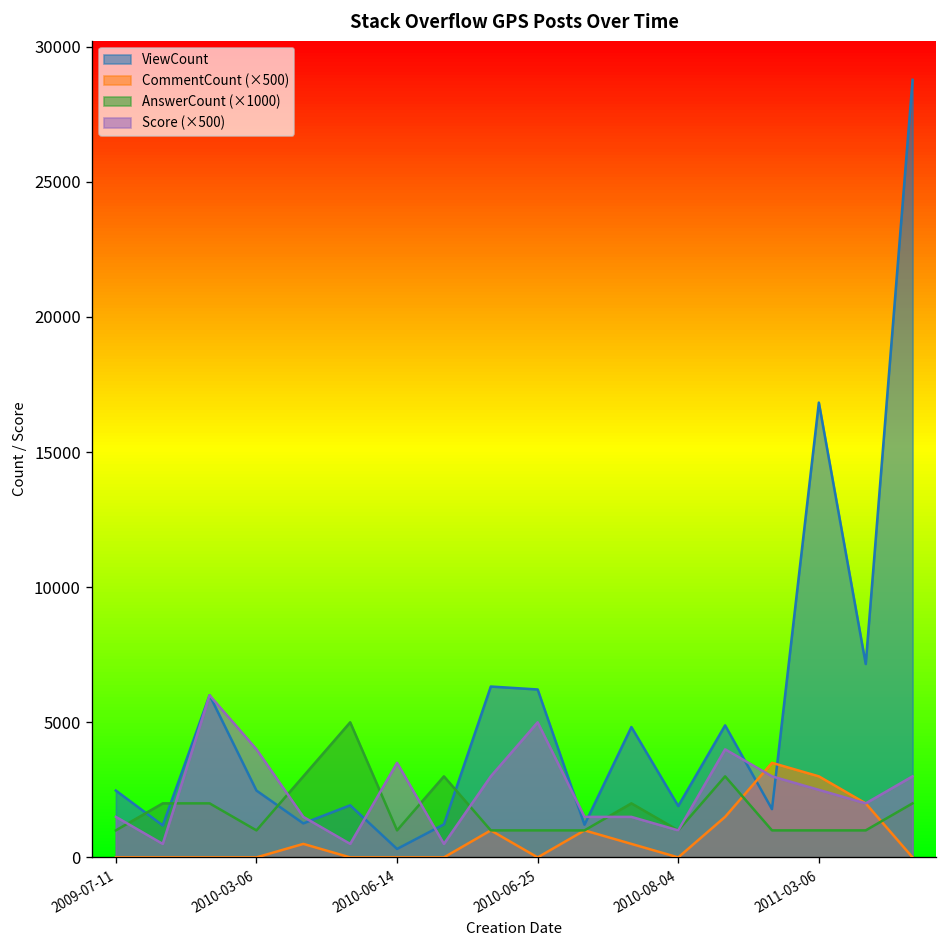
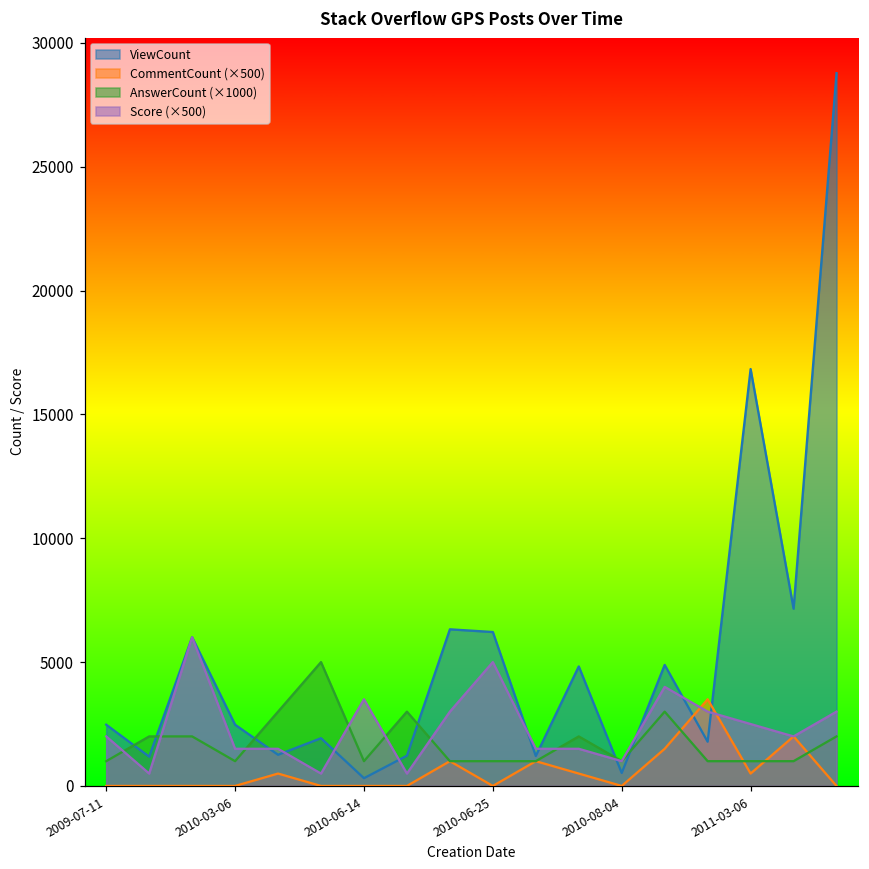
Score (×500), 2009-07-11: 1500 -> 2000
Score (×500), 2010-03-06: 4000 -> 1500
ViewCount, 2010-08-04: 1900 -> 500
CommentCount (×500), 2011-03-06: 3000 -> 500
